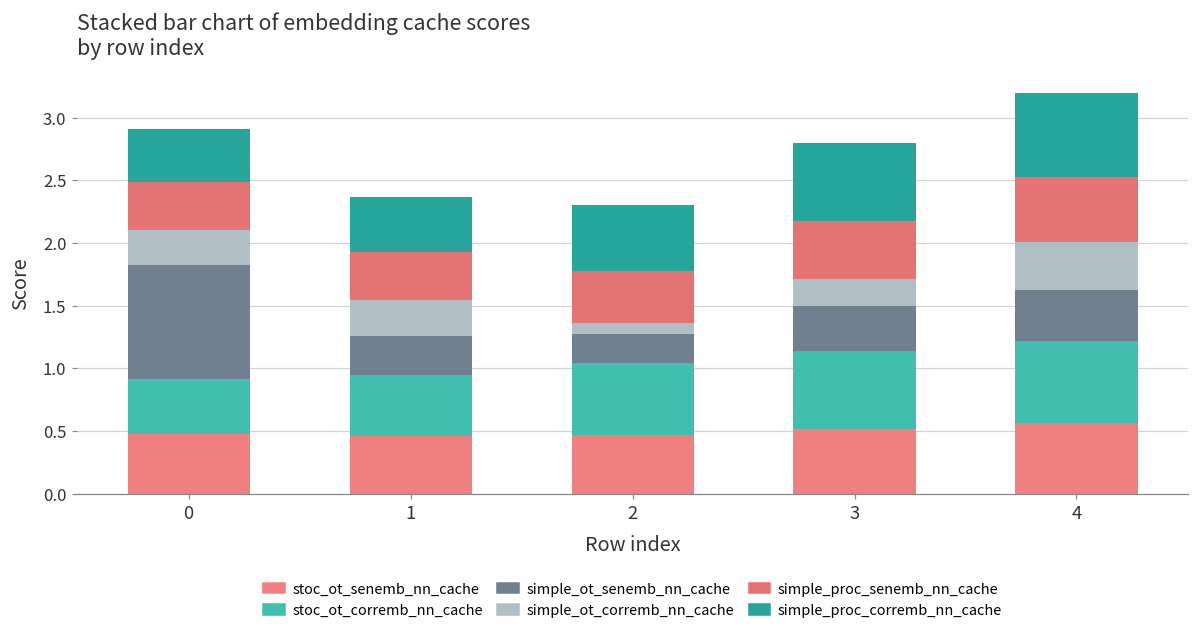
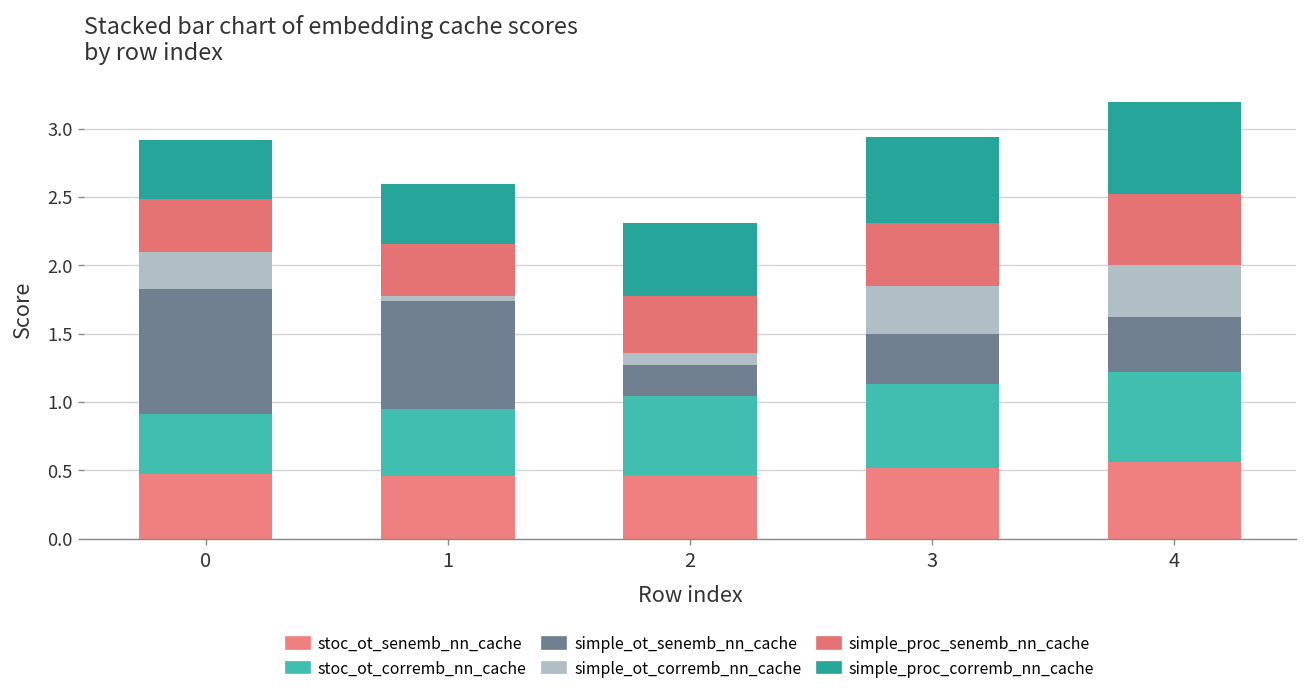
simple_ot_senemb_nn_cache, 1: 0.31 -> 0.79
simple_ot_corremb_nn_cache, 1: 0.29 -> 0.04
simple_ot_corremb_nn_cache, 3: 0.21 -> 0.35
